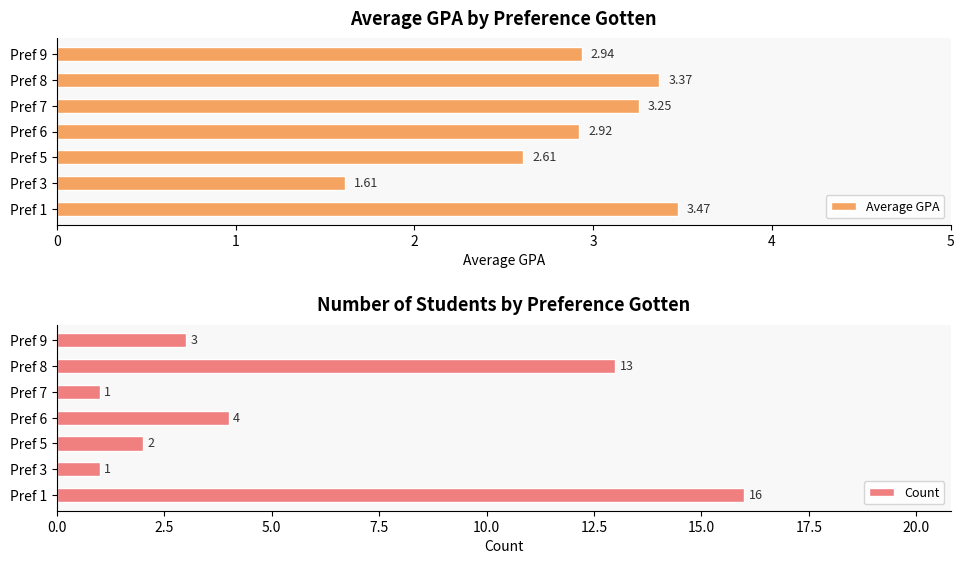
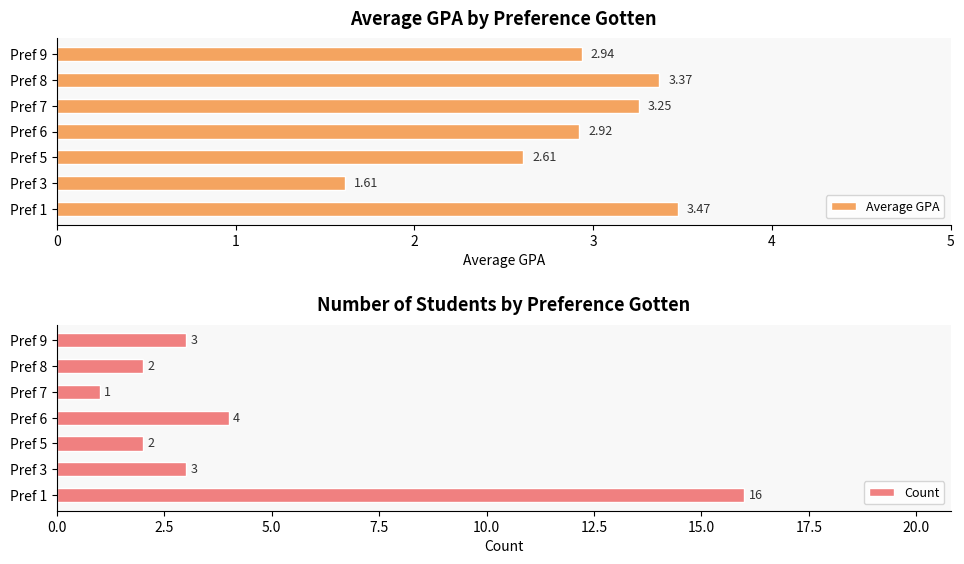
Number of Students by Preference Gotten, Pref 8: 13 -> 2
Number of Students by Preference Gotten, Pref 3: 1 -> 3
